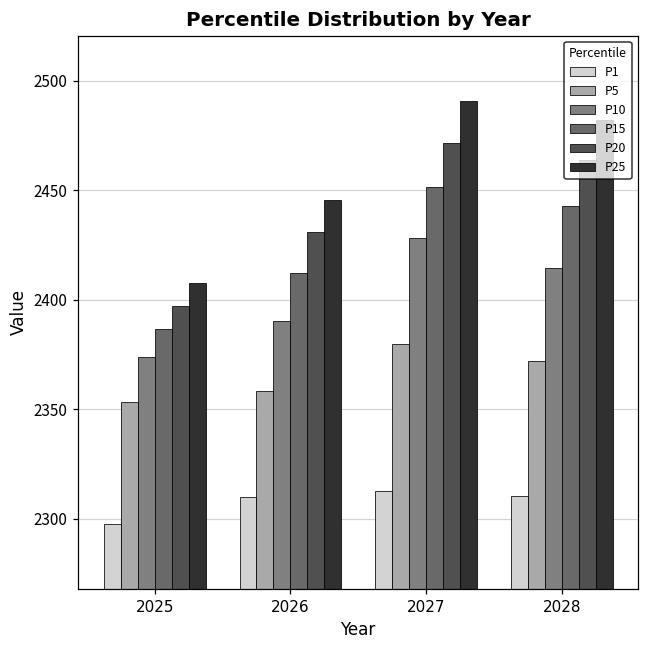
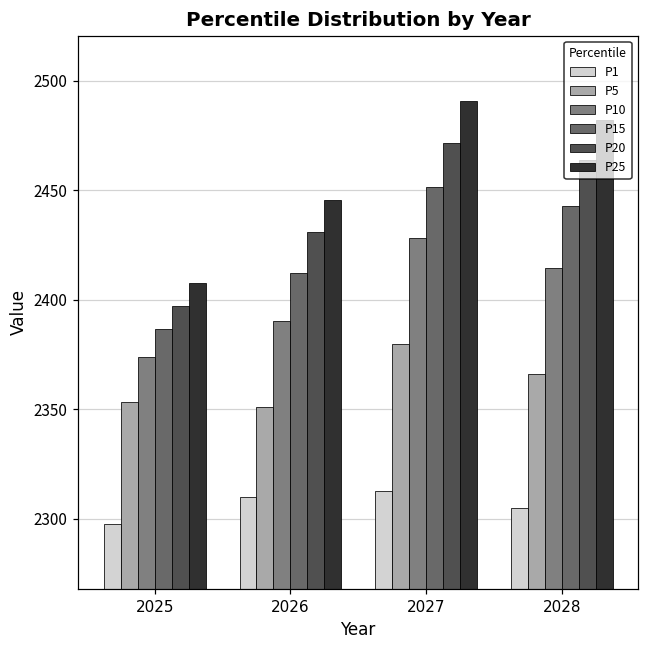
P5, 2026: 2359 -> 2351
P1, 2028: 2311 -> 2305
P5, 2028: 2372 -> 2366
